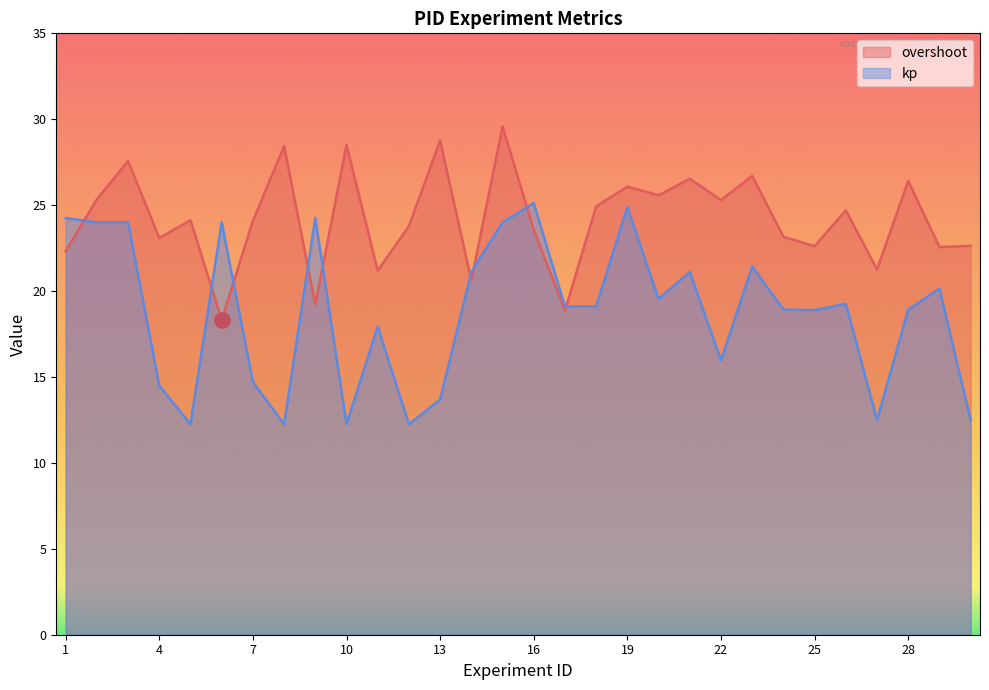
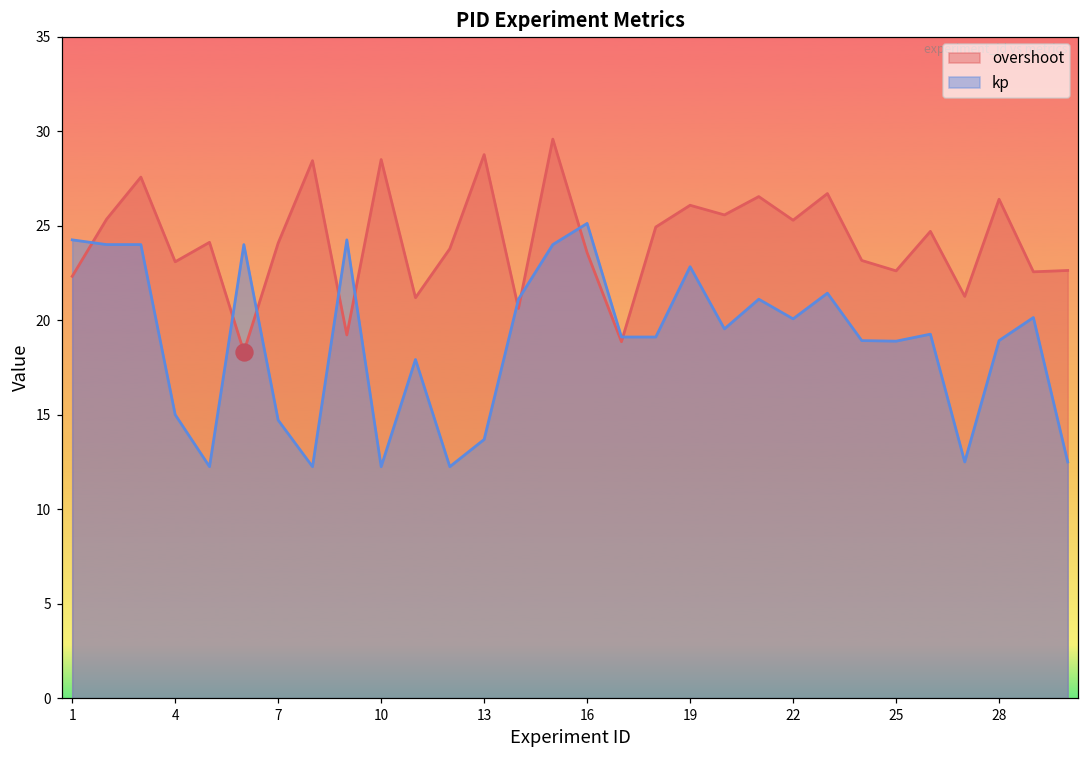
kp, 4: 14.5 -> 15.0
kp, 19: 24.9 -> 22.8
kp, 22: 16.0 -> 20.1
